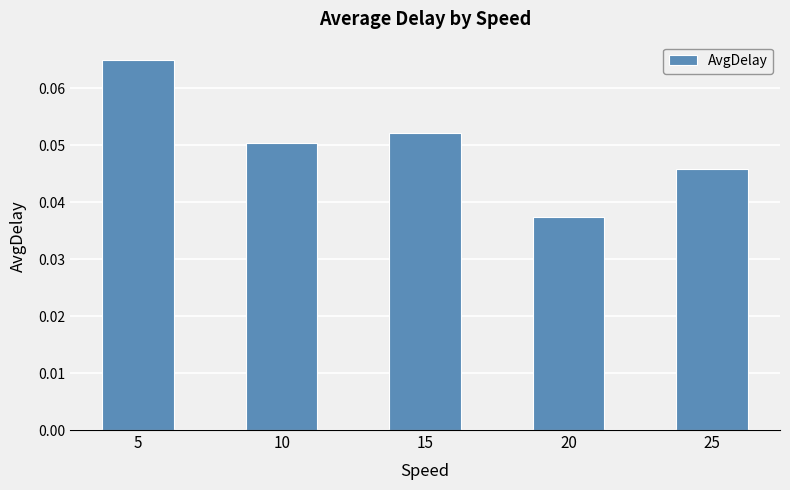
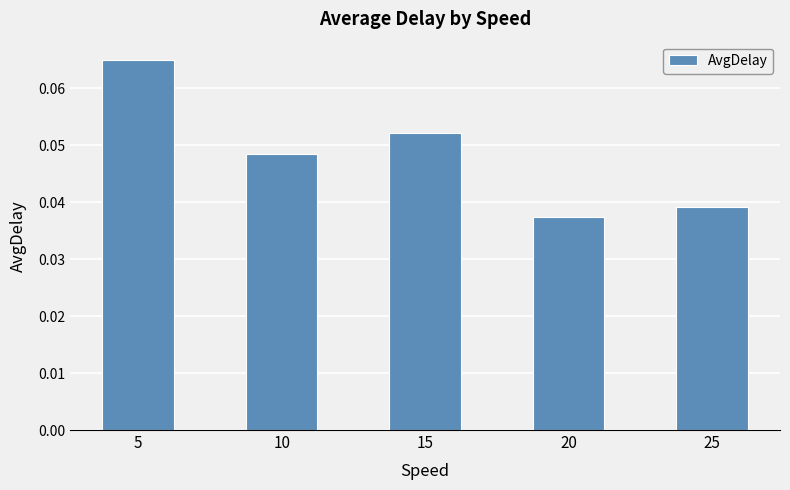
10: 0.050 -> 0.048
25: 0.046 -> 0.039
